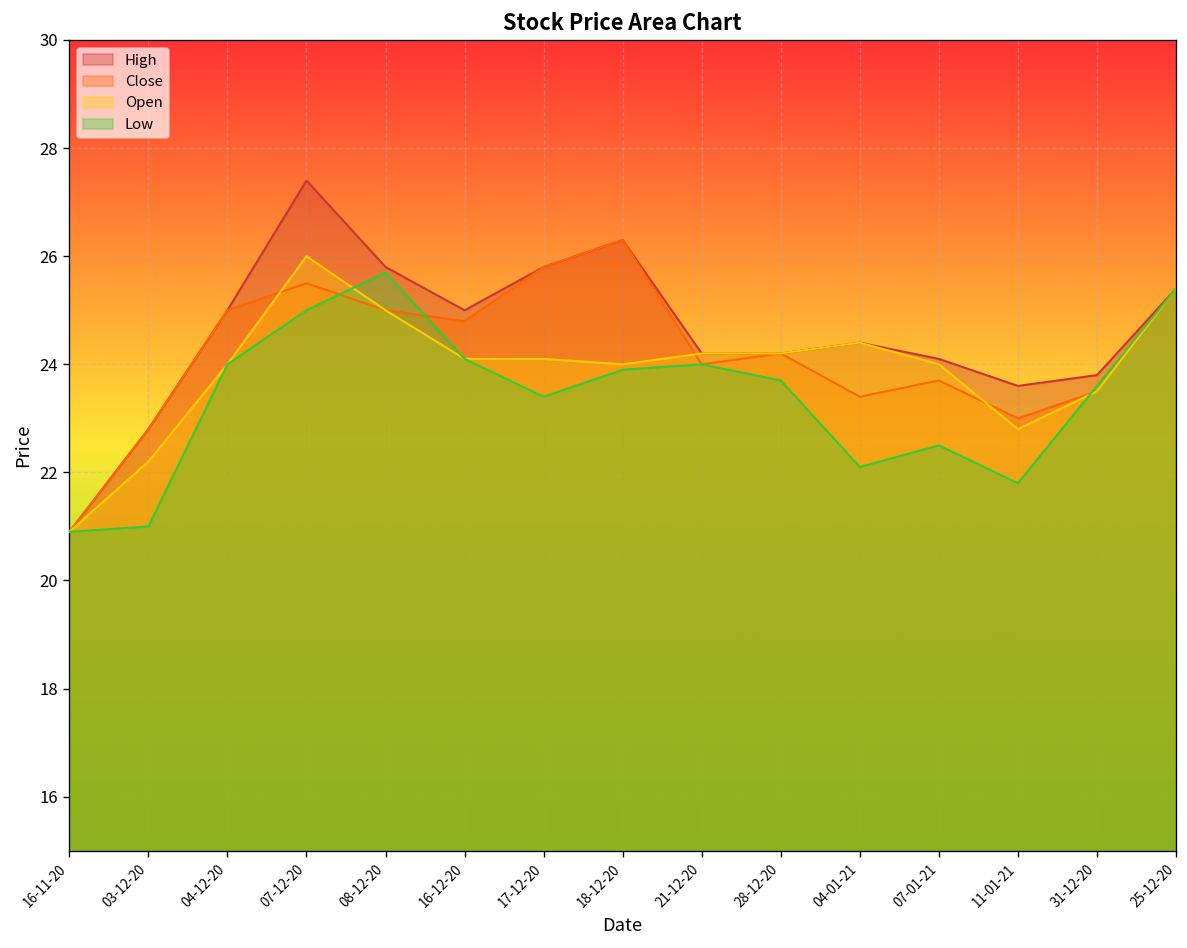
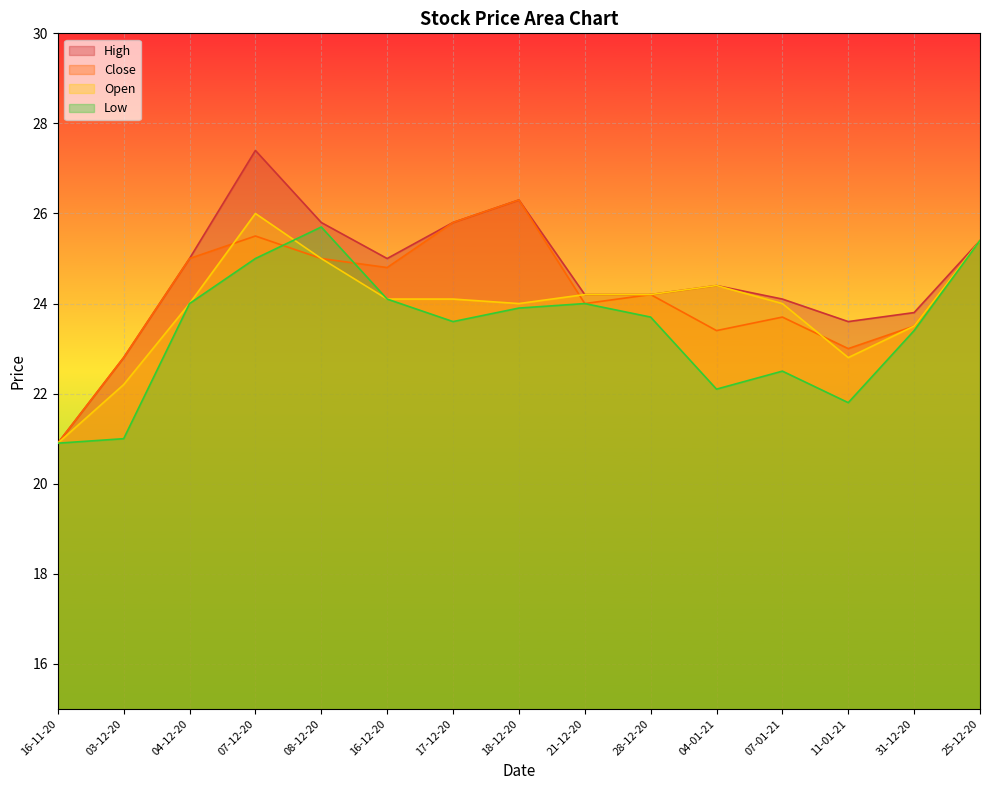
Low, 17-12-20: 23.4 -> 23.6
Low, 31-12-20: 23.6 -> 23.4
